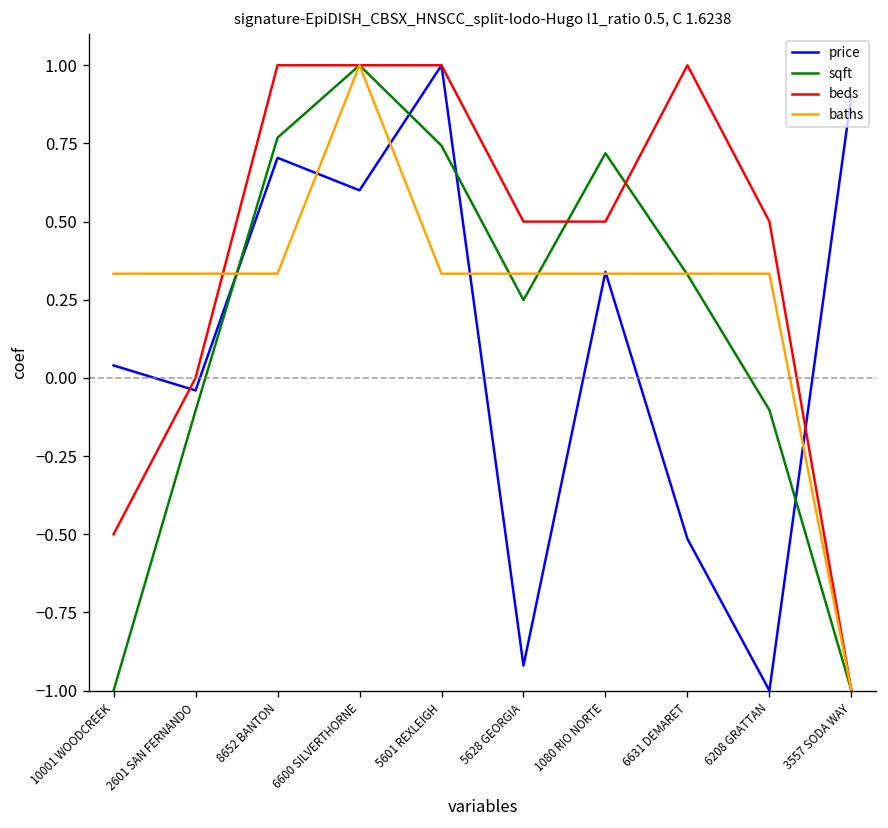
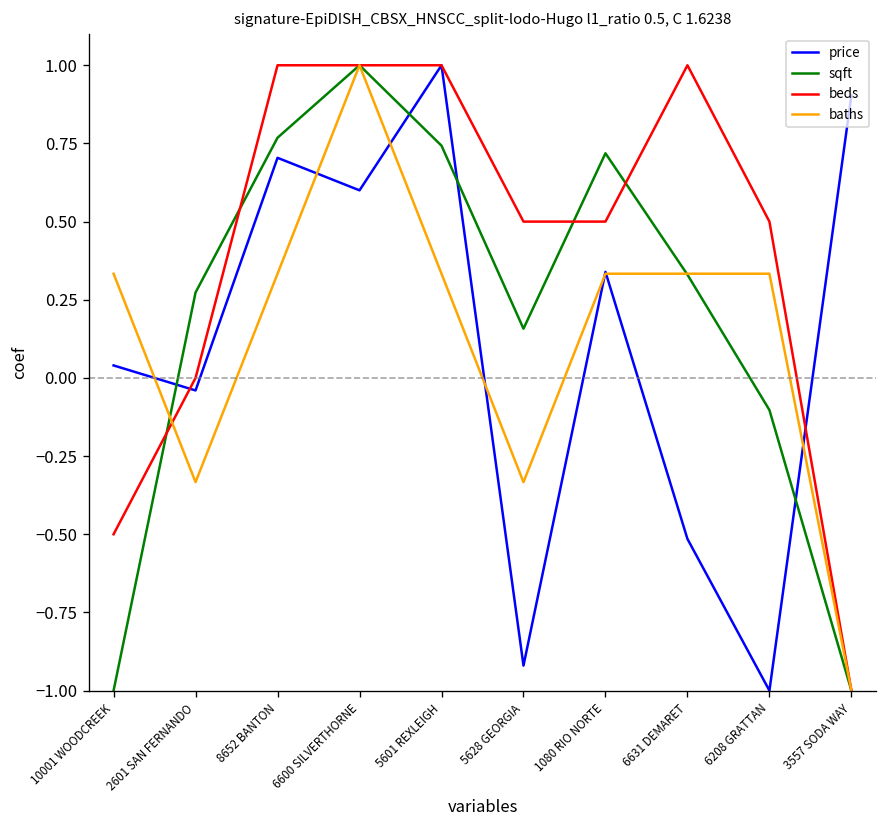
sqft, 2601 SAN FERNANDO: -0.10 -> 0.27
baths, 2601 SAN FERNANDO: 0.33 -> -0.33
sqft, 5628 GEORGIA: 0.25 -> 0.16
baths, 5628 GEORGIA: 0.33 -> -0.33
